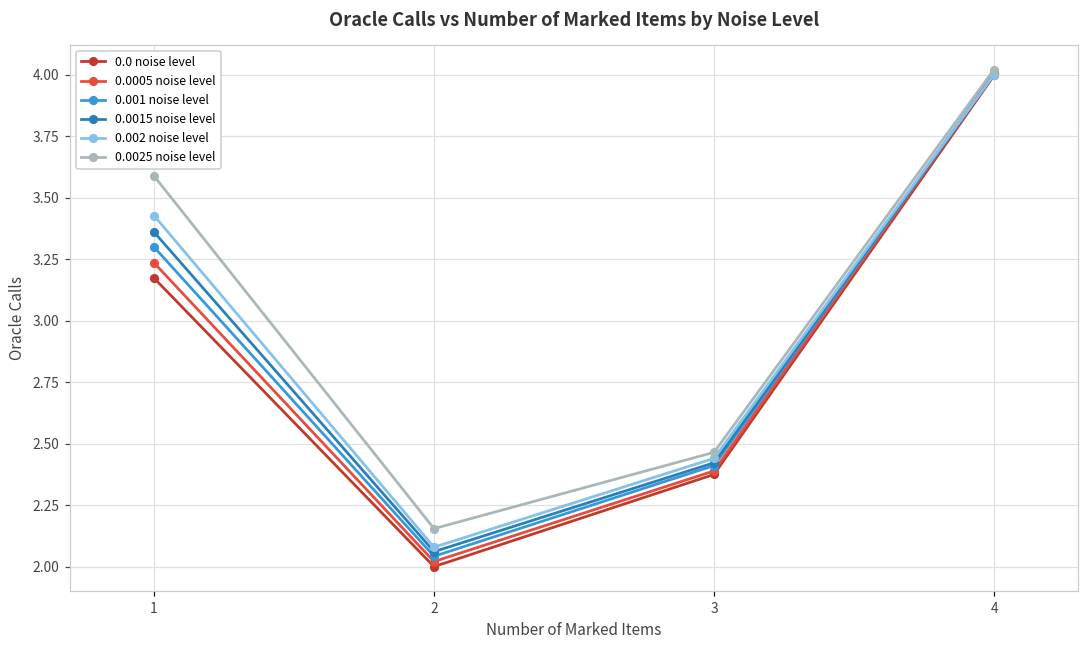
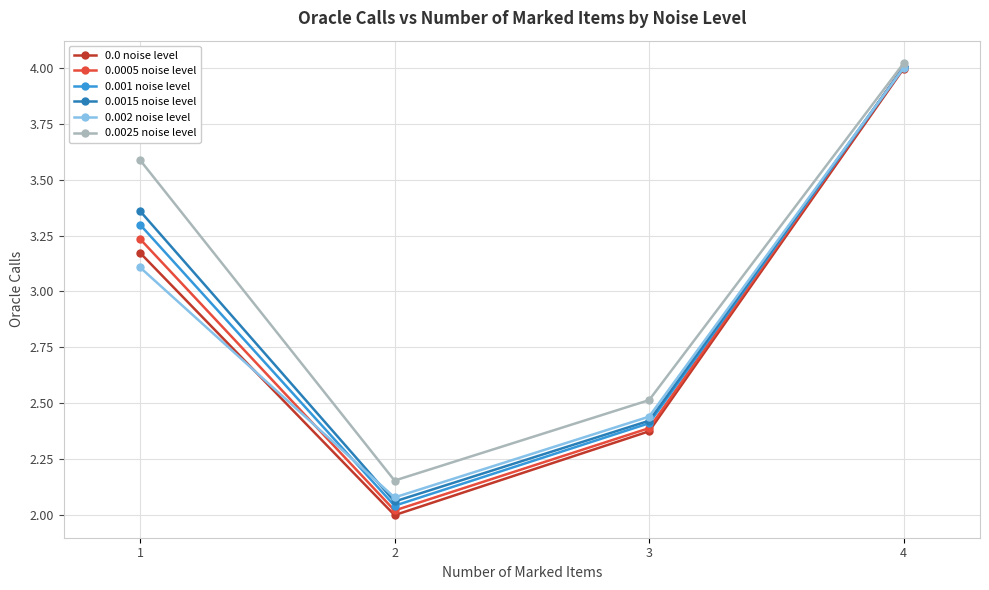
0.002 noise level, 1: 3.43 -> 3.11
0.0025 noise level, 3: 2.46 -> 2.51
